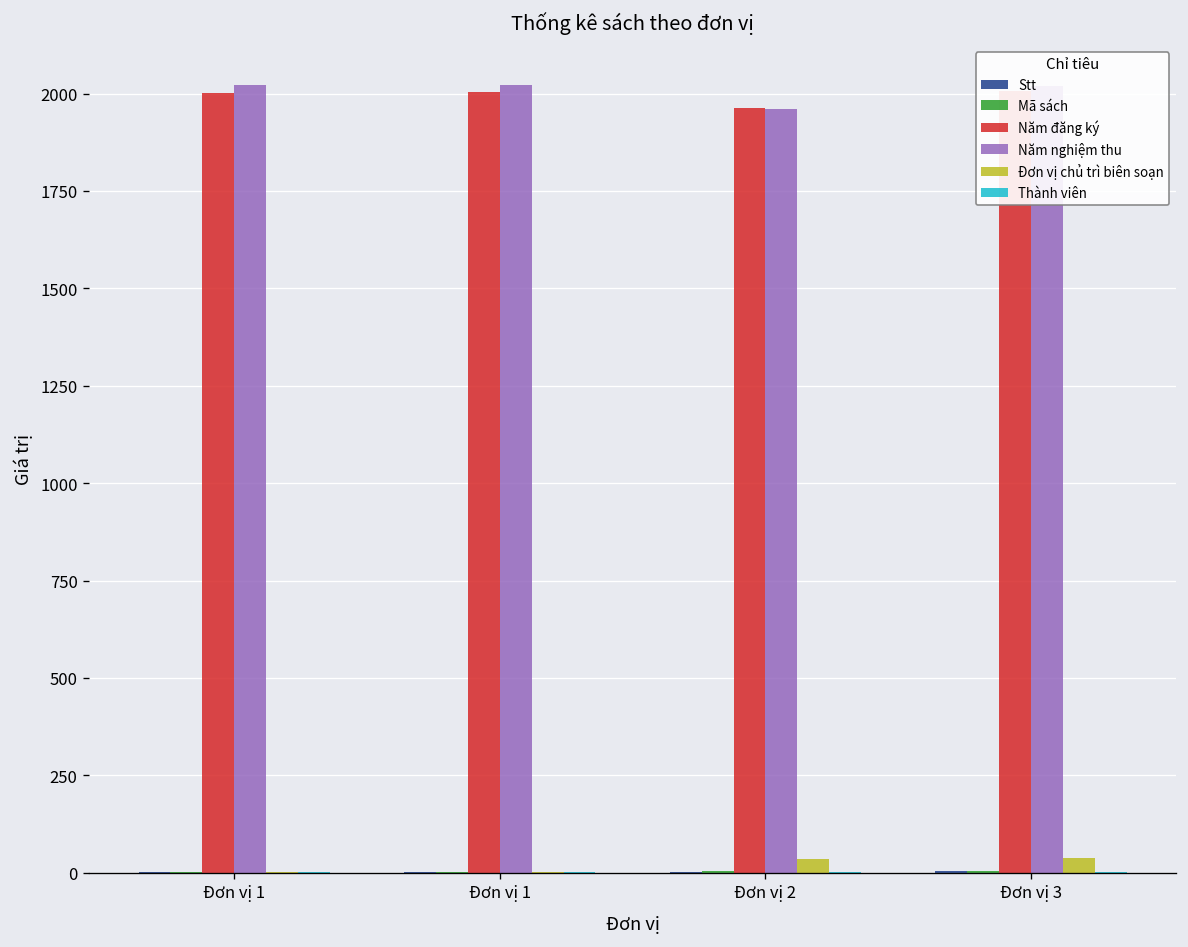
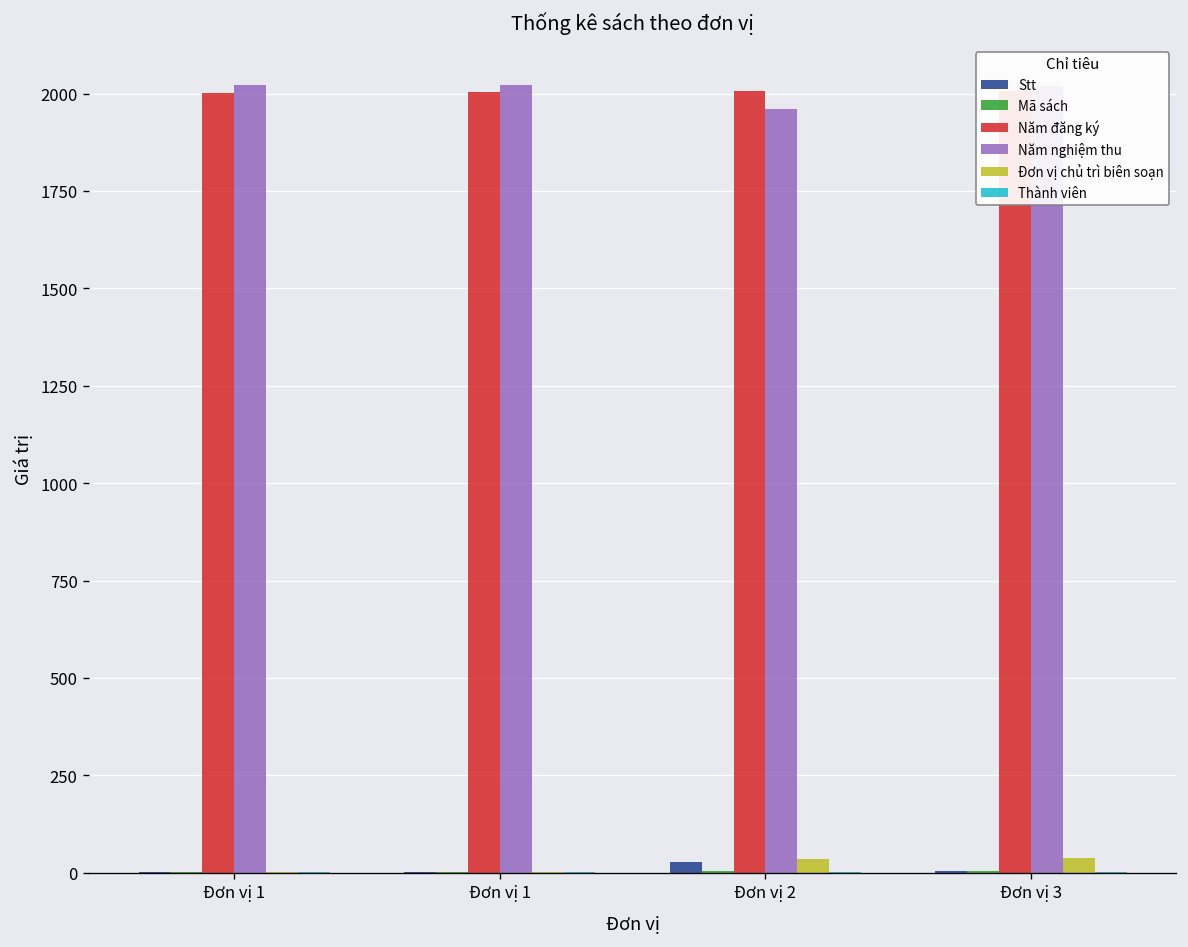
Stt, Đơn vị 2: 0 -> 30
Năm đăng ký, Đơn vị 2: 1960 -> 2010
